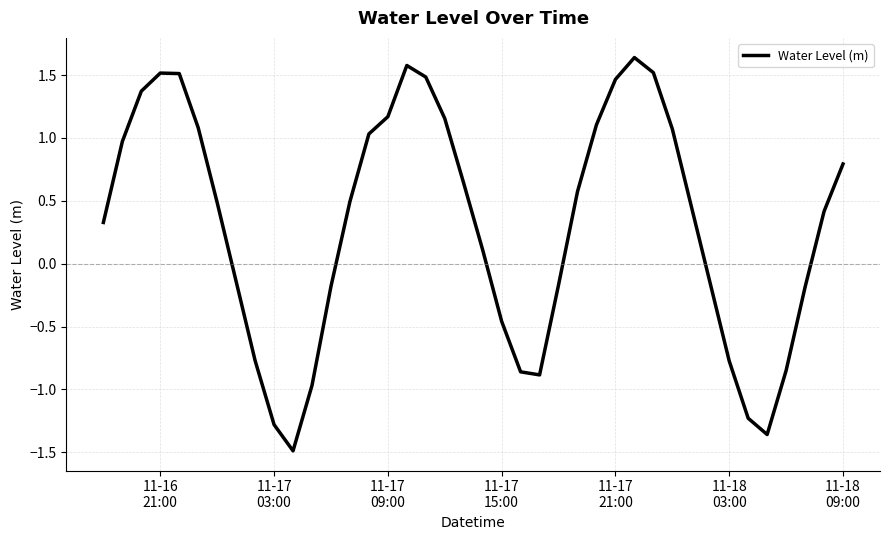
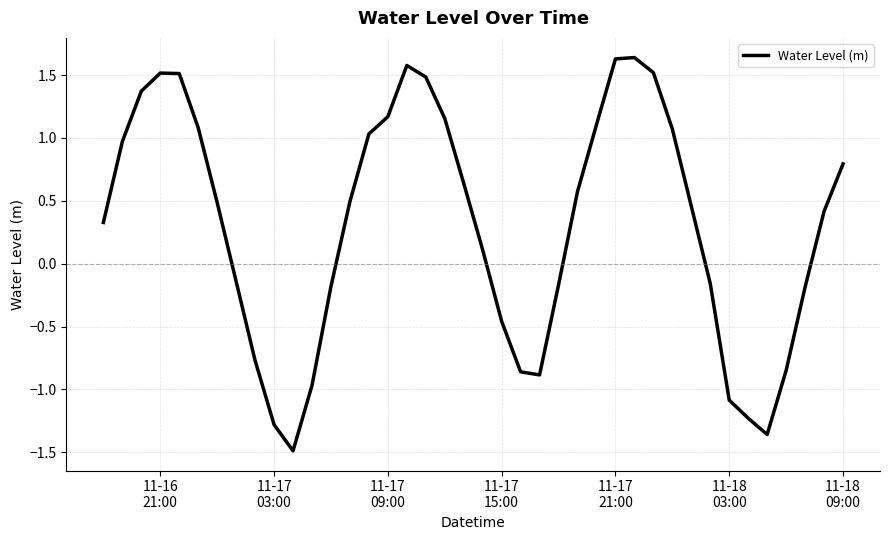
11-17 21:00: 1.47 -> 1.63
11-18 03:00: -0.77 -> -1.08
